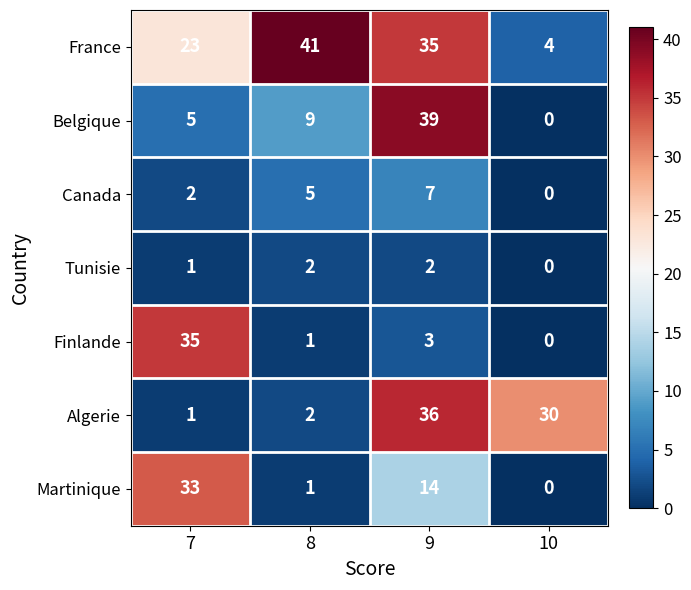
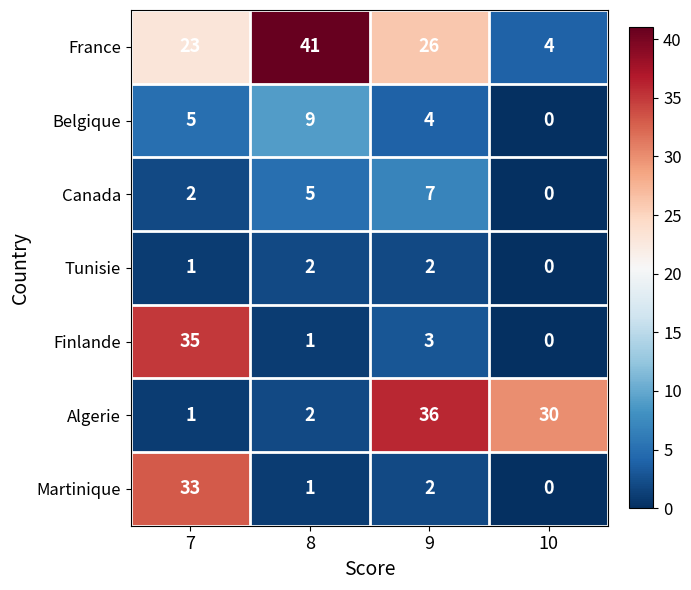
France, 9: 35 -> 26
Belgique, 9: 39 -> 4
Martinique, 9: 14 -> 2
